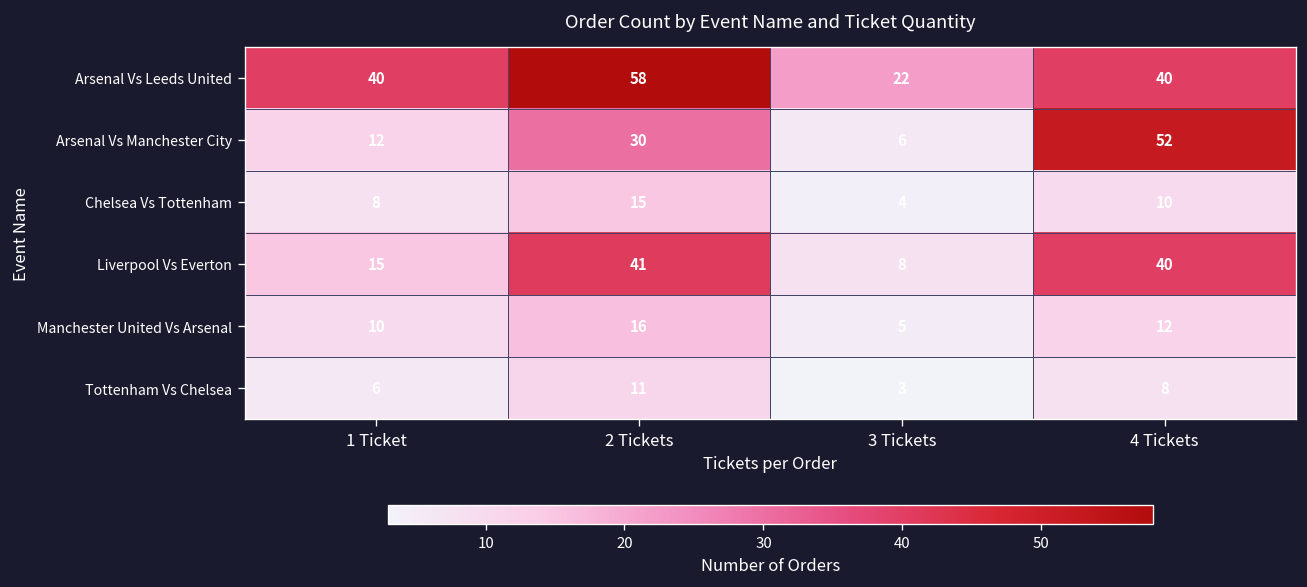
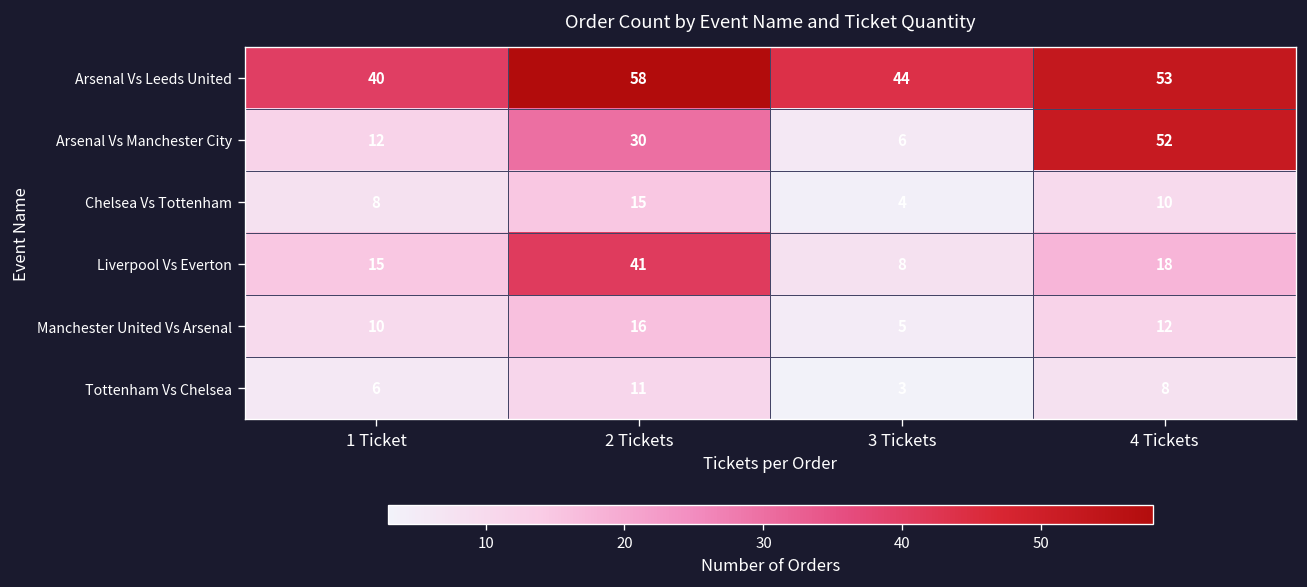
Arsenal Vs Leeds United, 3 Tickets: 22 -> 44
Arsenal Vs Leeds United, 4 Tickets: 40 -> 53
Liverpool Vs Everton, 4 Tickets: 40 -> 18
